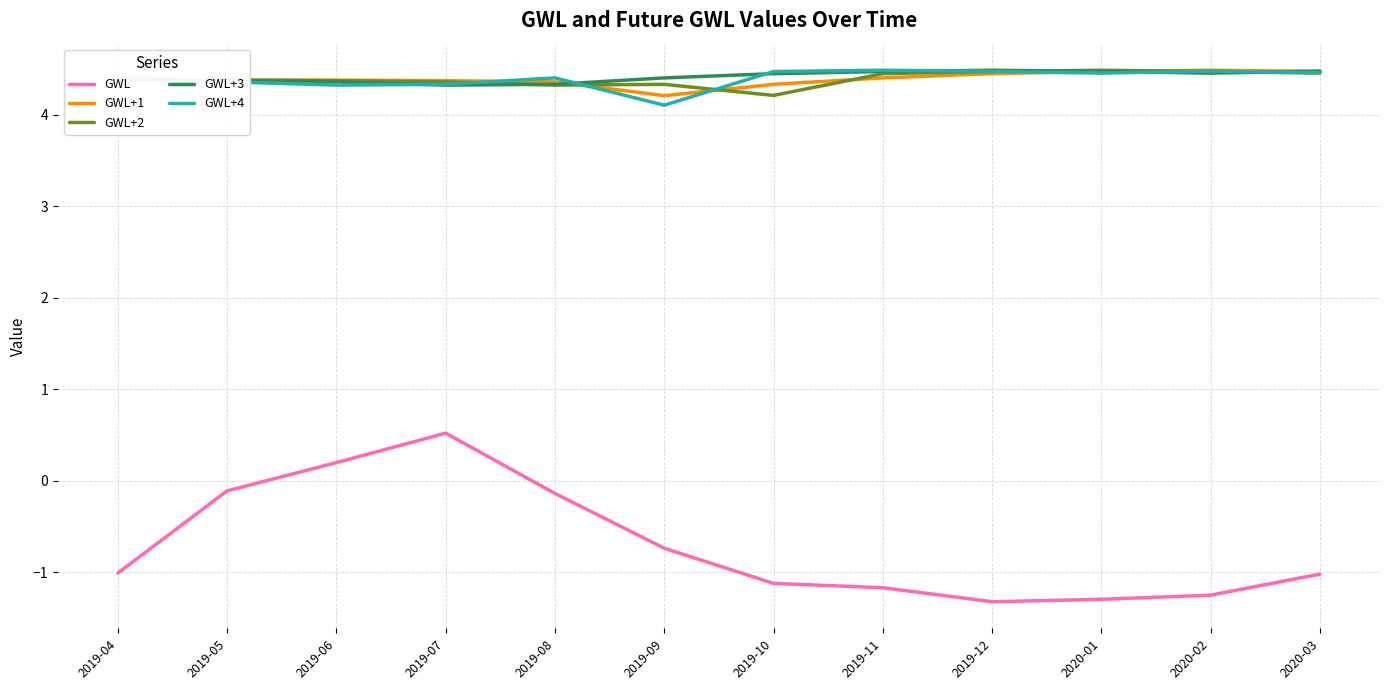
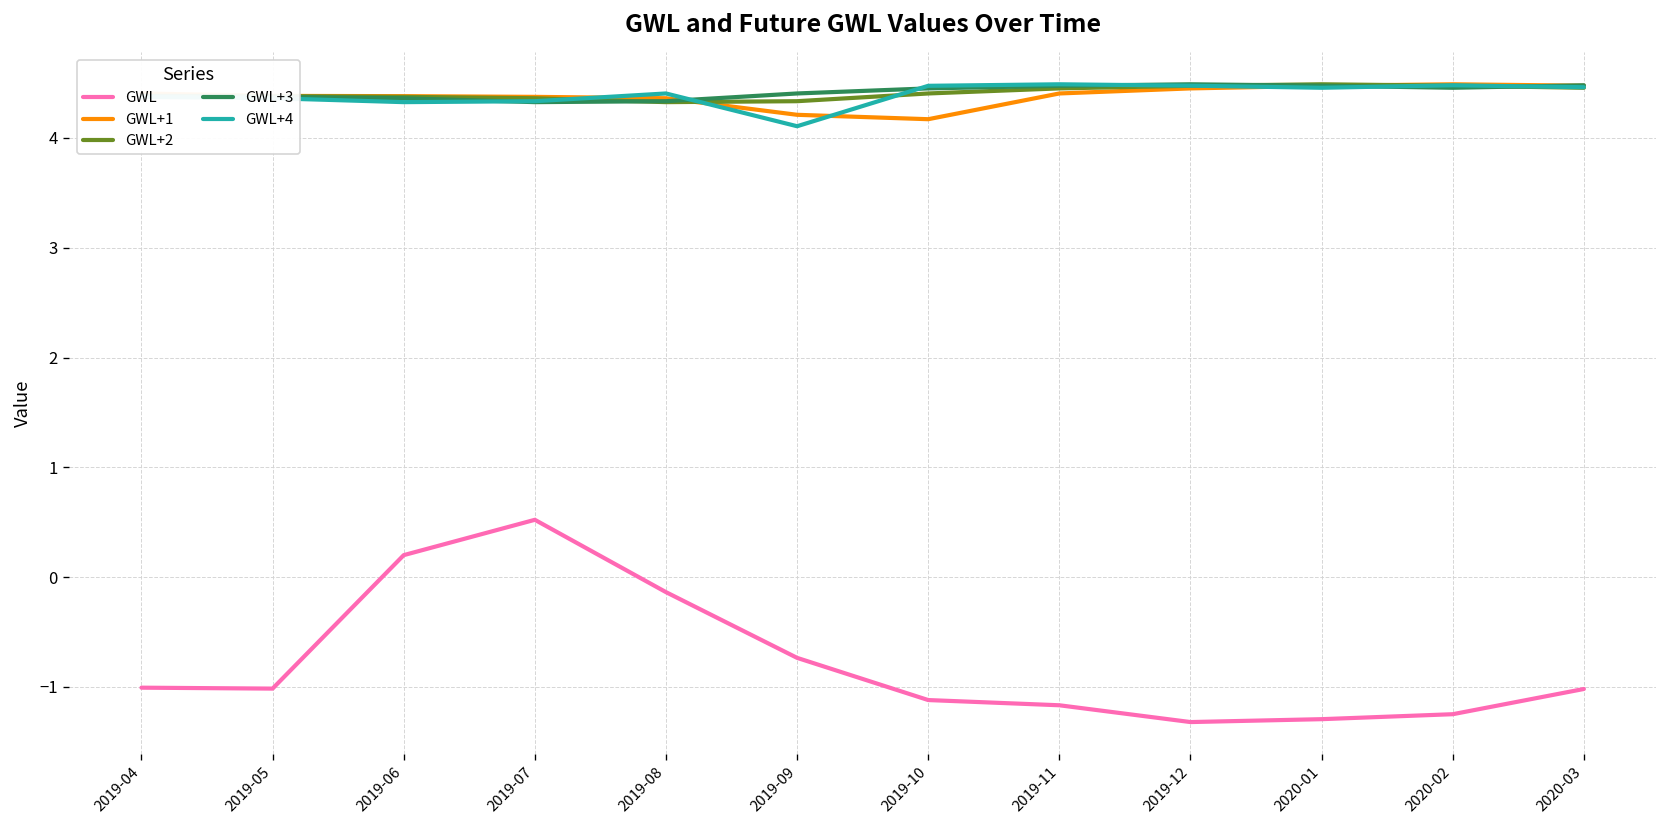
GWL, 2019-05: -0.1 -> -1.0
GWL+1, 2019-10: 4.3 -> 4.2
GWL+2, 2019-10: 4.2 -> 4.4
